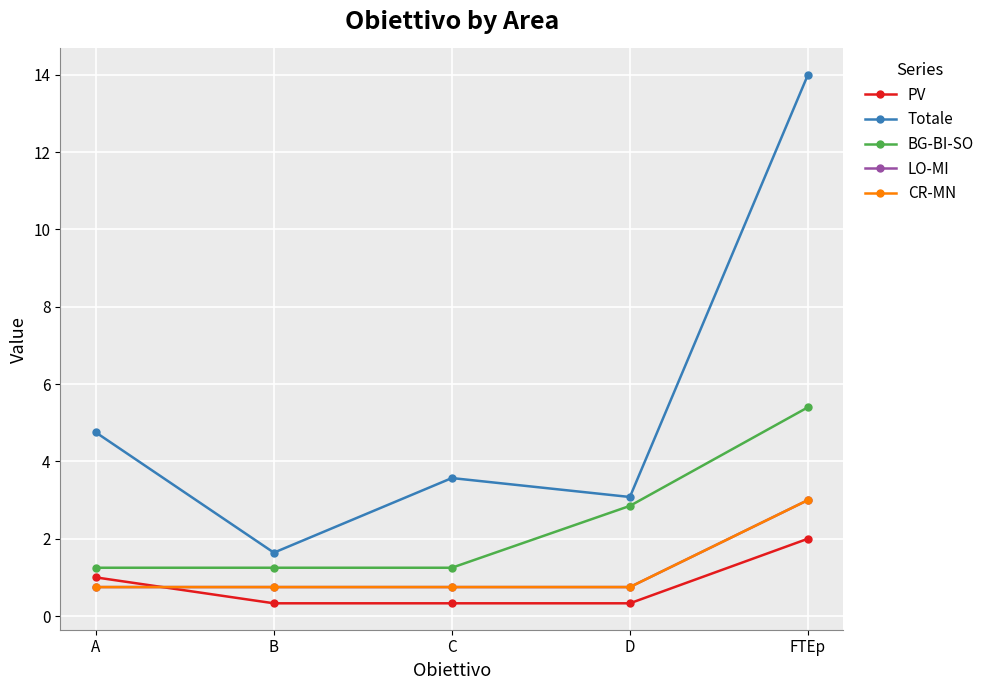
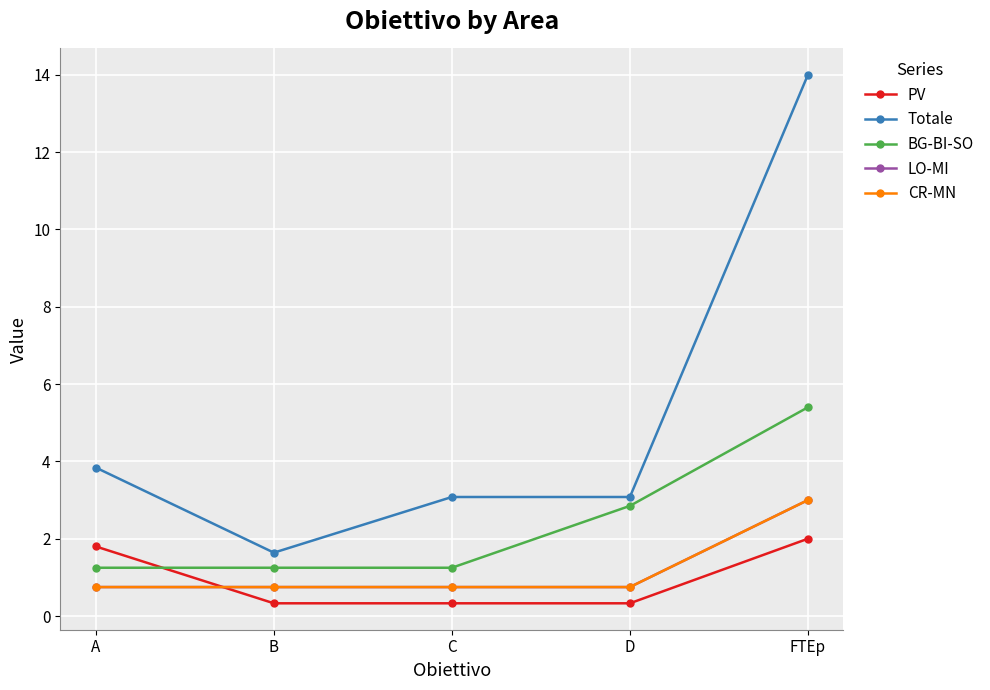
PV, A: 1.0 -> 1.8
Totale, A: 4.8 -> 3.8
Totale, C: 3.6 -> 3.1
